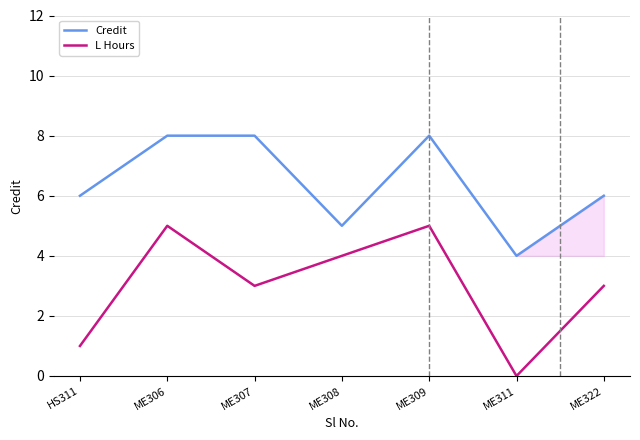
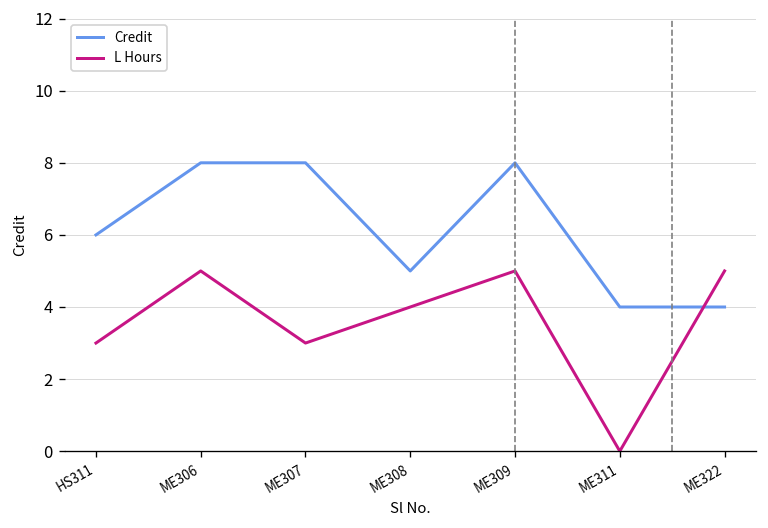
L Hours, HS311: 1 -> 3
Credit, ME322: 6 -> 4
L Hours, ME322: 3 -> 5
